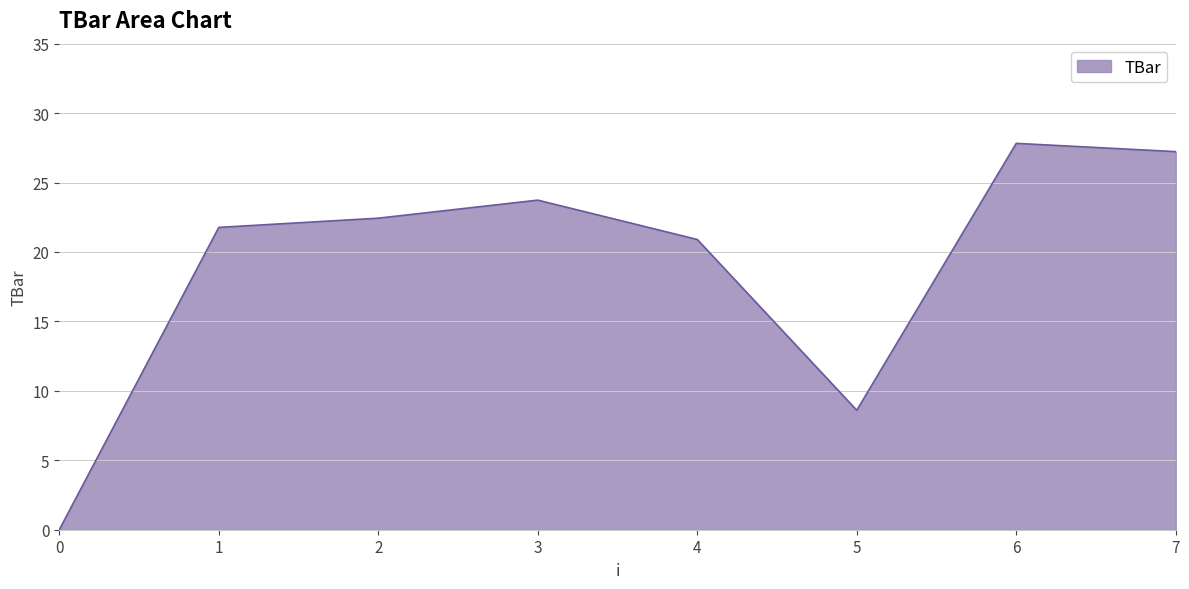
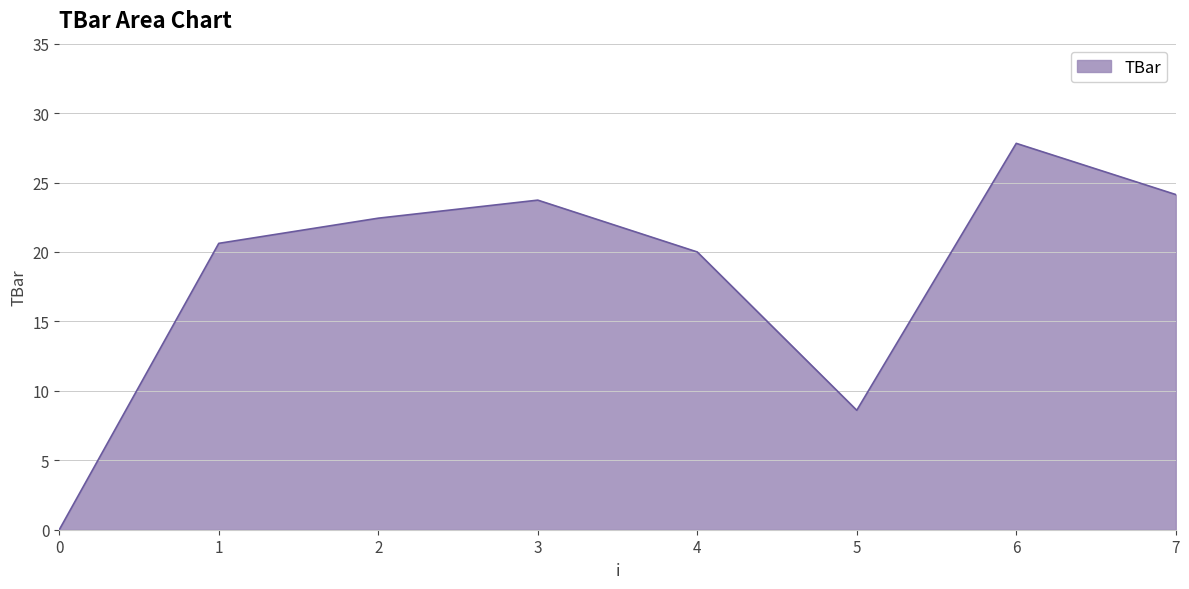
1: 21.8 -> 20.6
4: 20.9 -> 20.0
7: 27.2 -> 24.1
